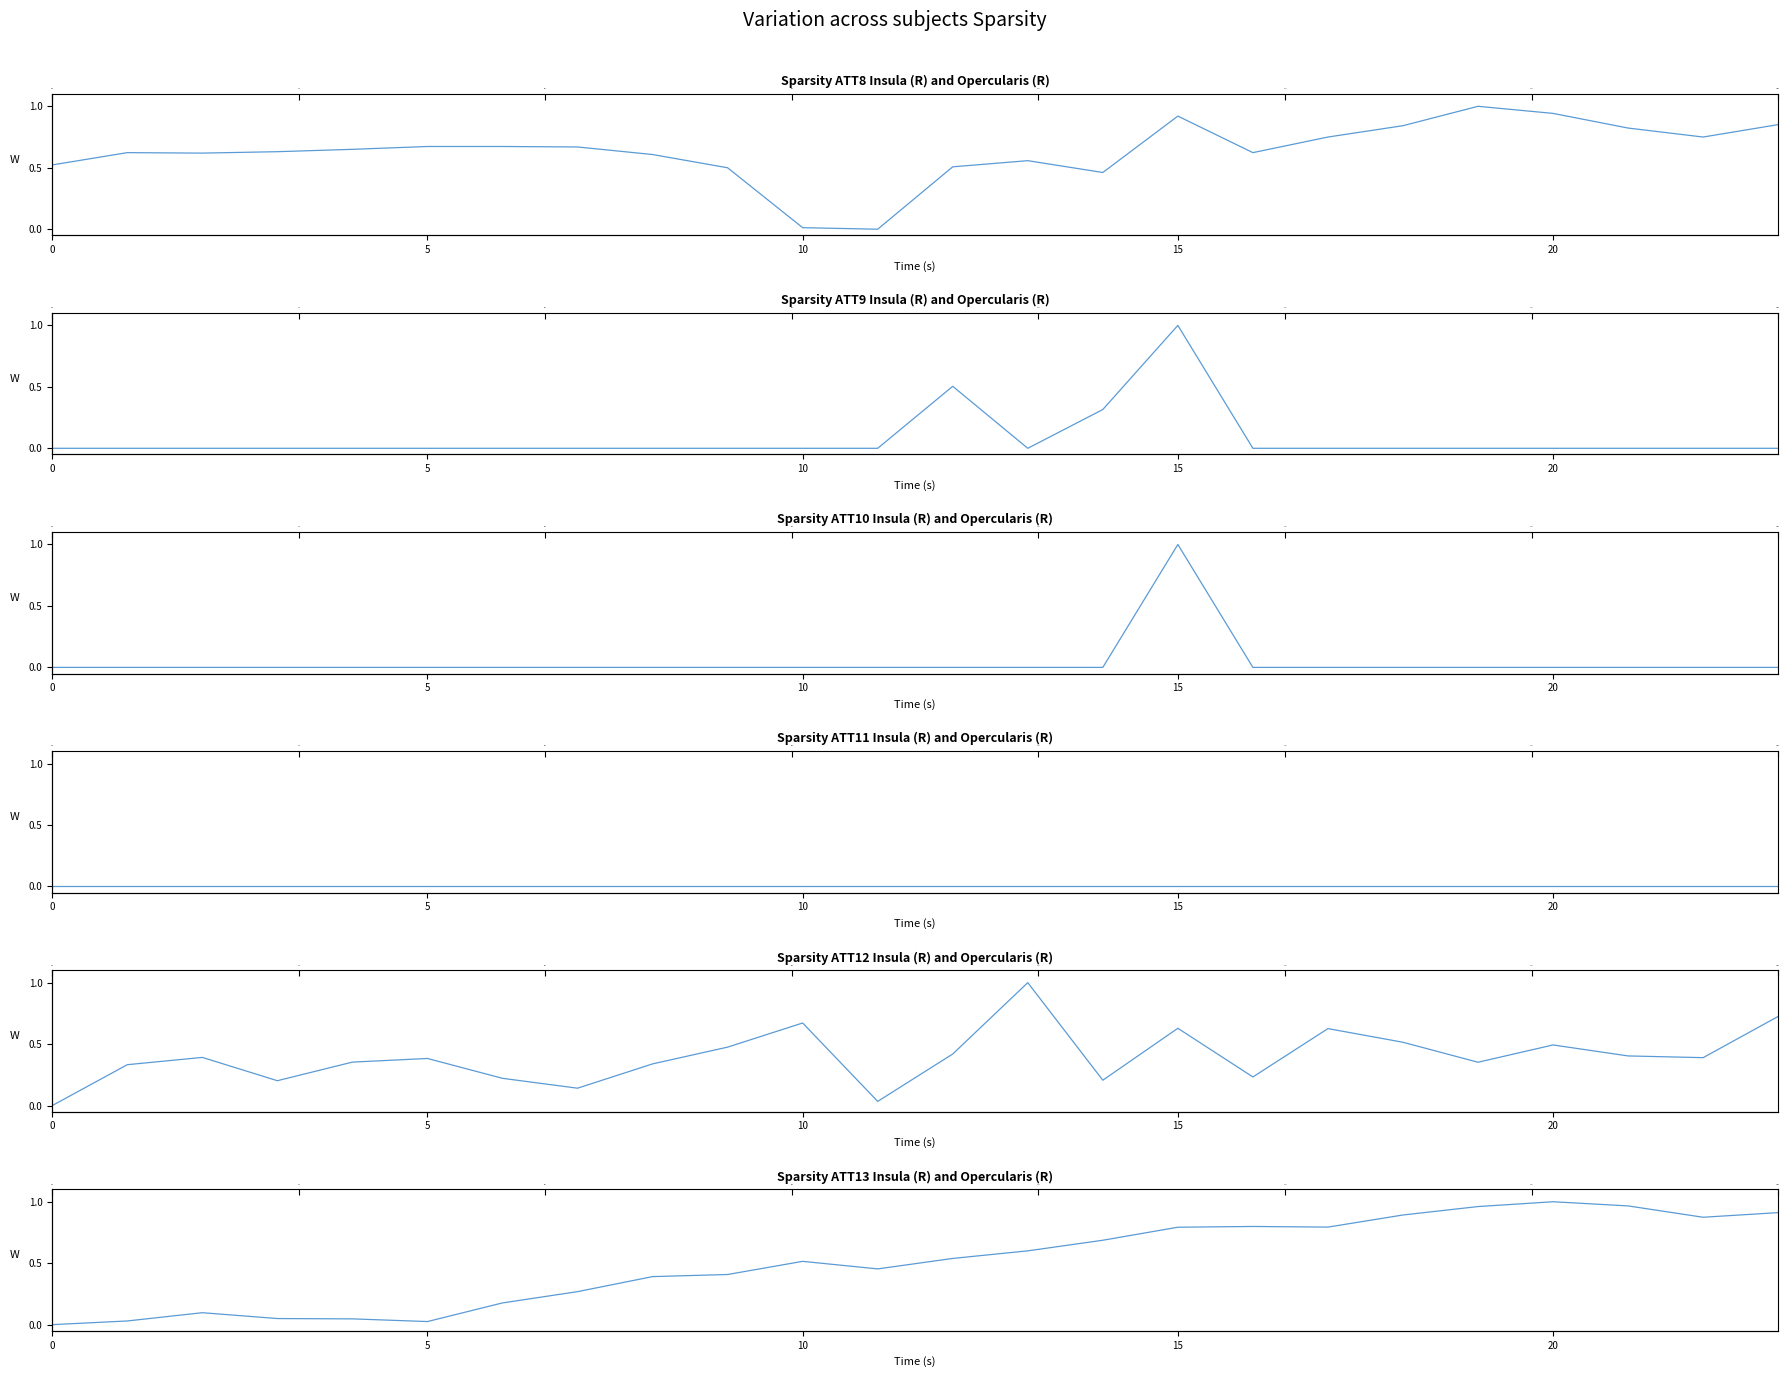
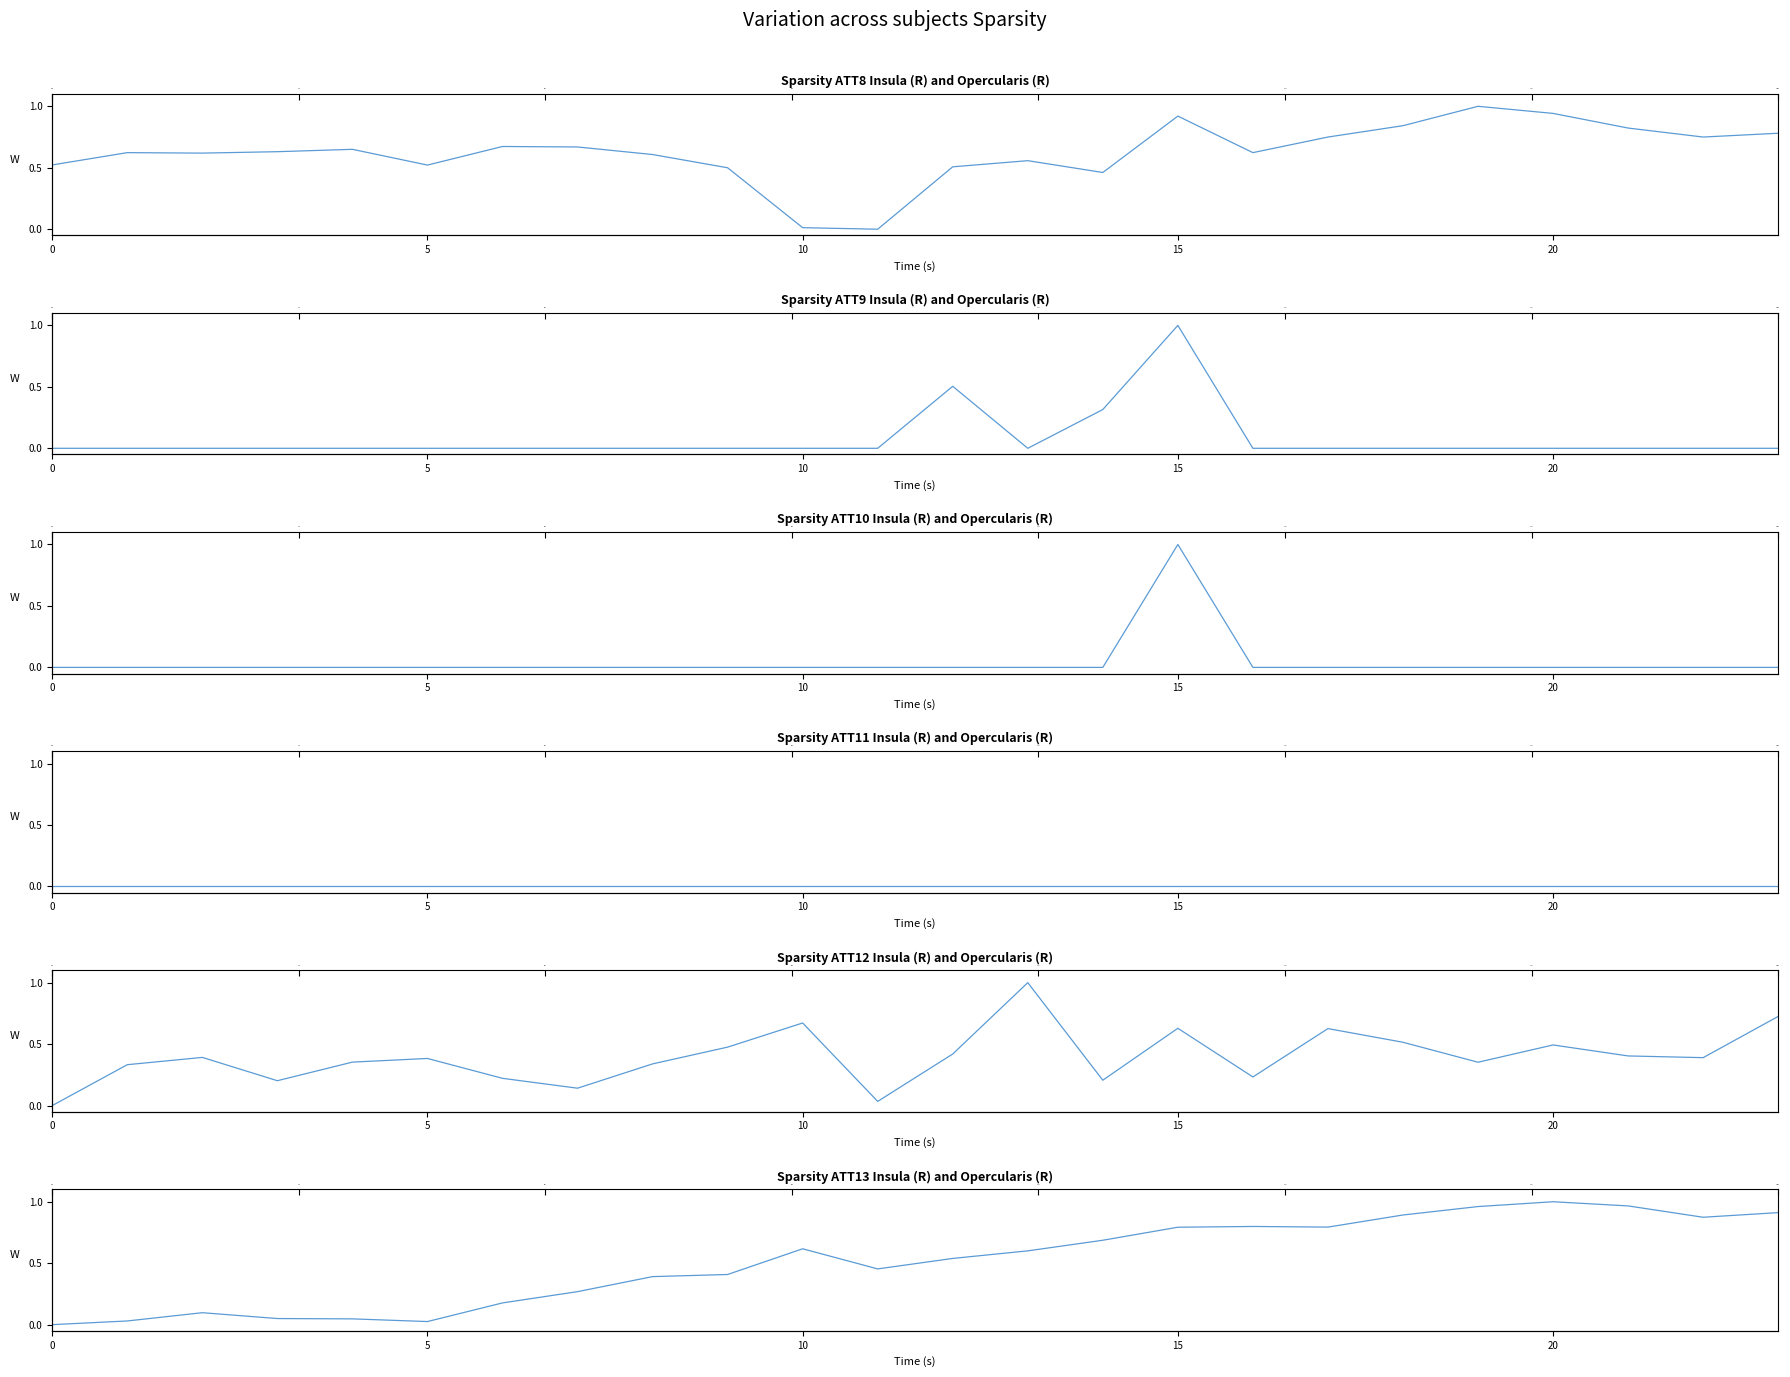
Sparsity ATT8 Insula (R) and Opercularis (R), 5: 0.67 -> 0.52
Sparsity ATT8 Insula (R) and Opercularis (R), 23.00: 0.85 -> 0.78
Sparsity ATT13 Insula (R) and Opercularis (R), 10: 0.52 -> 0.62
